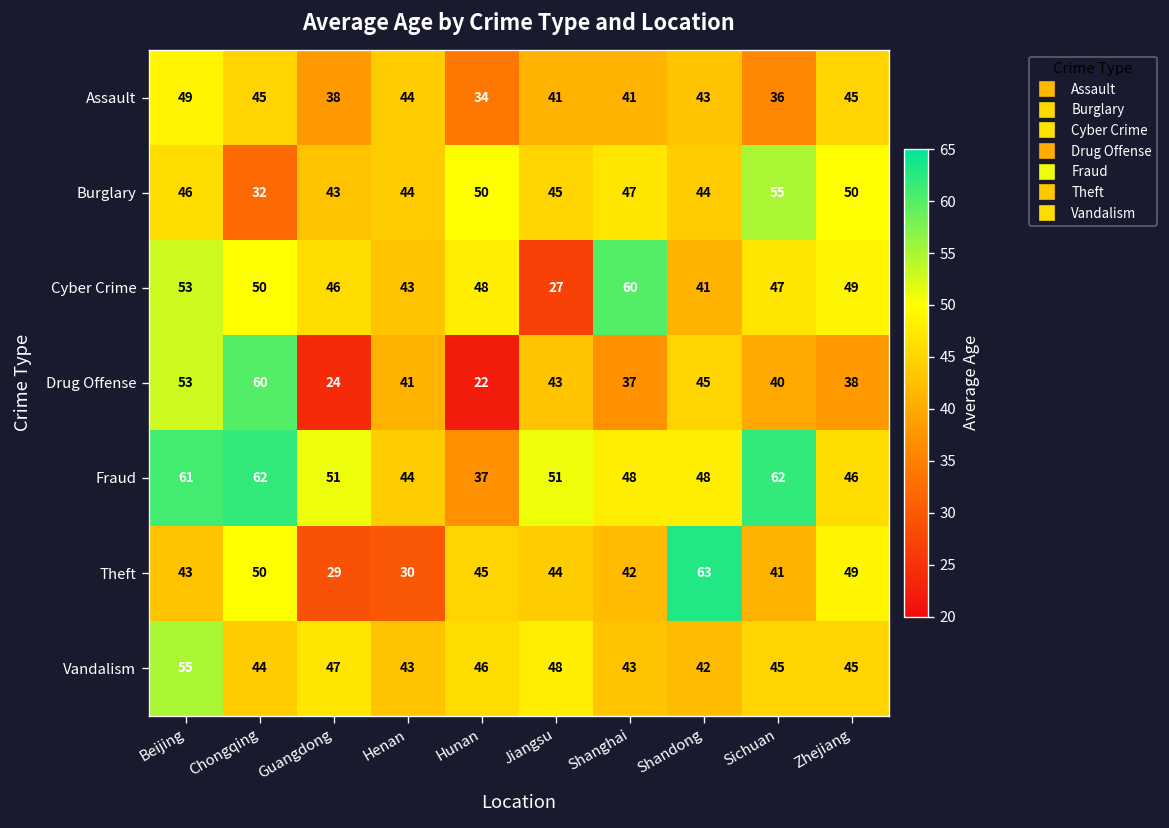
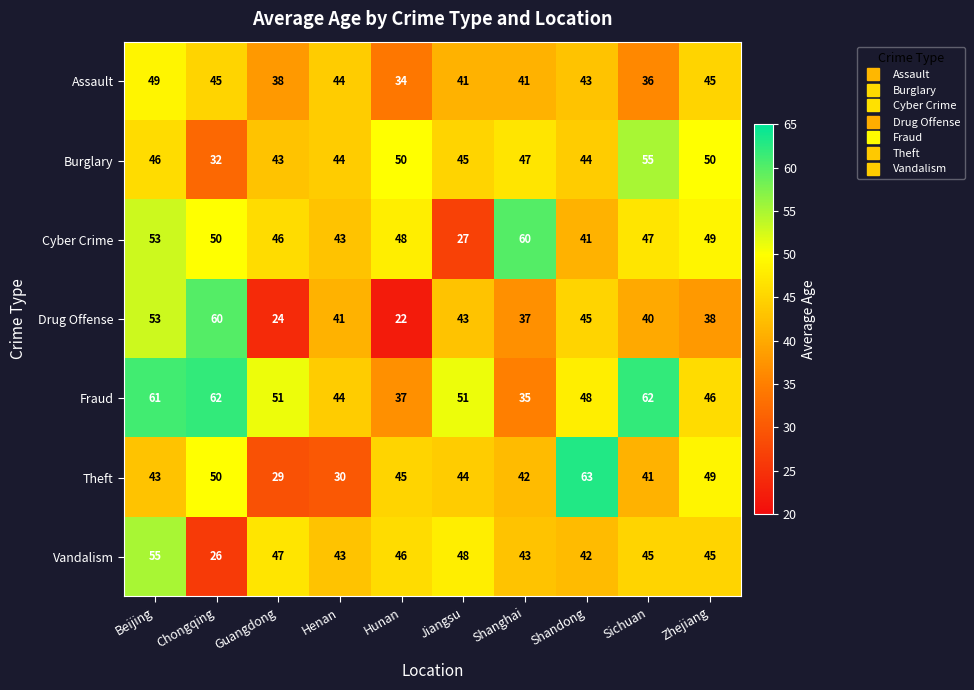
Fraud, Shanghai: 48 -> 35
Vandalism, Chongqing: 44 -> 26
